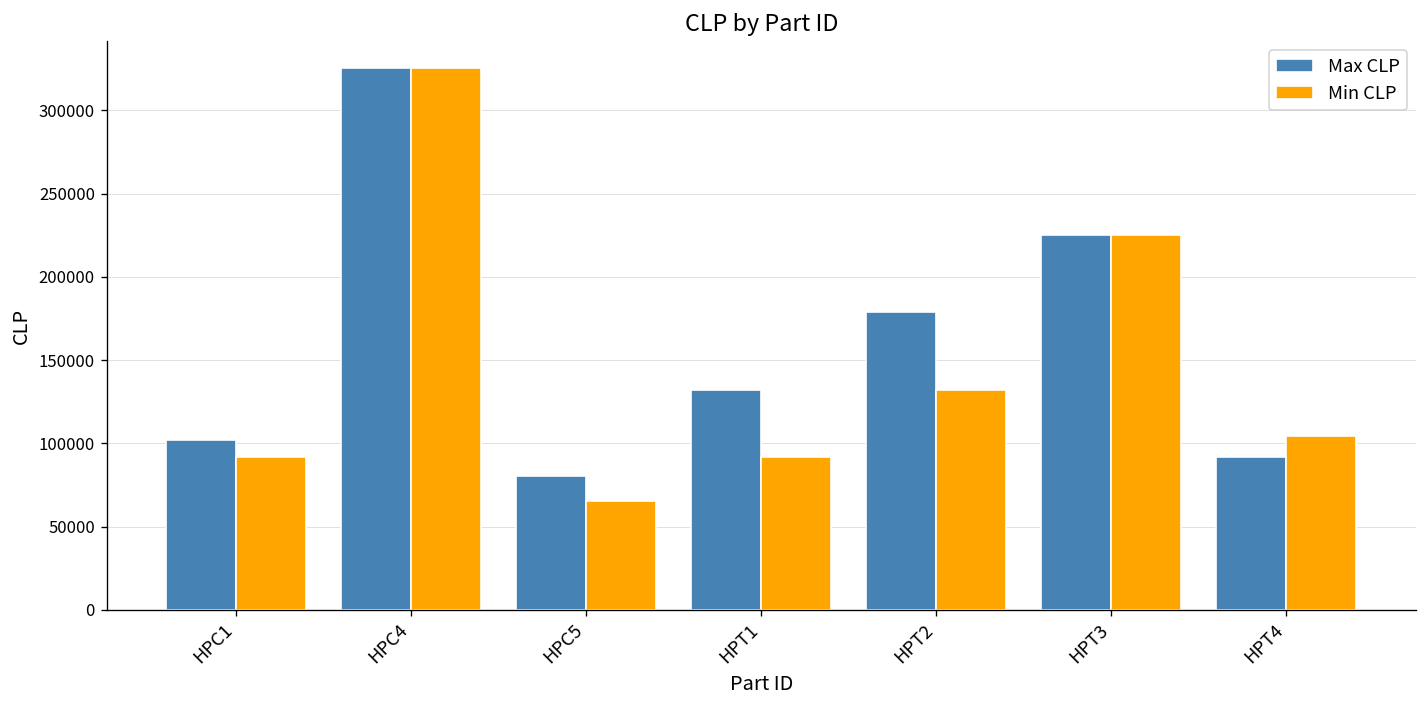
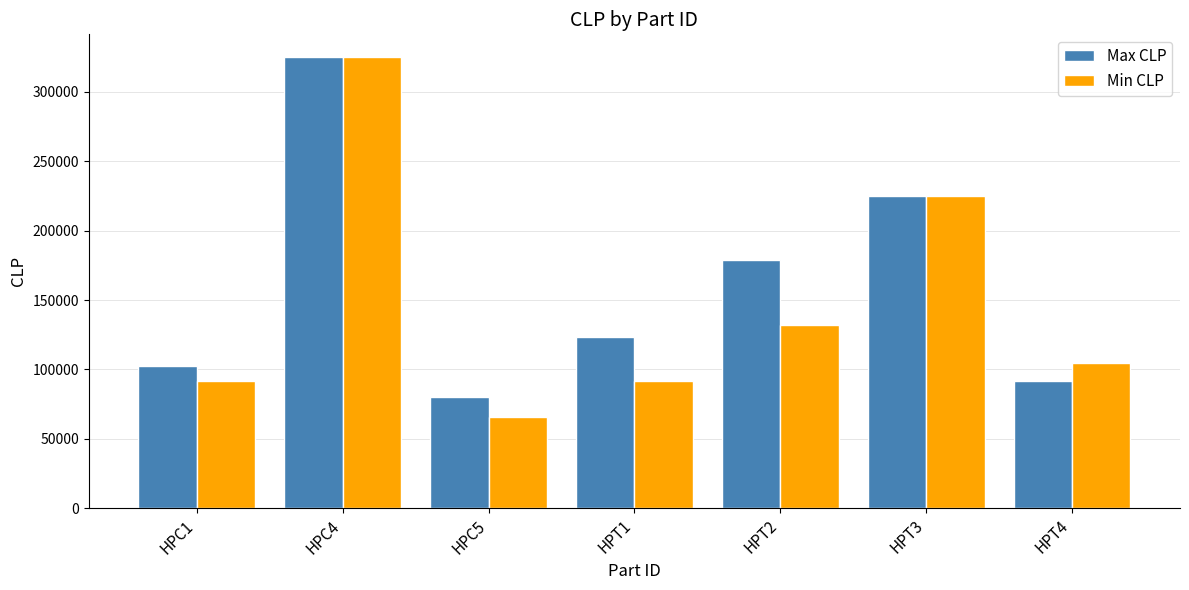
Max CLP, HPT1: 132000 -> 124000
